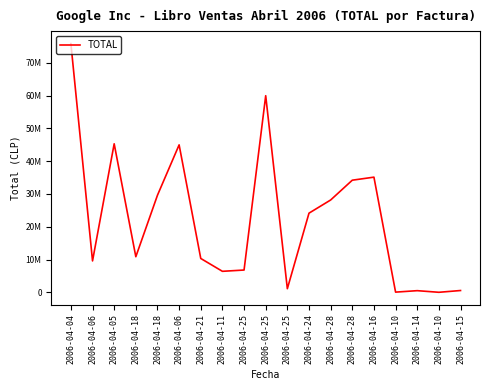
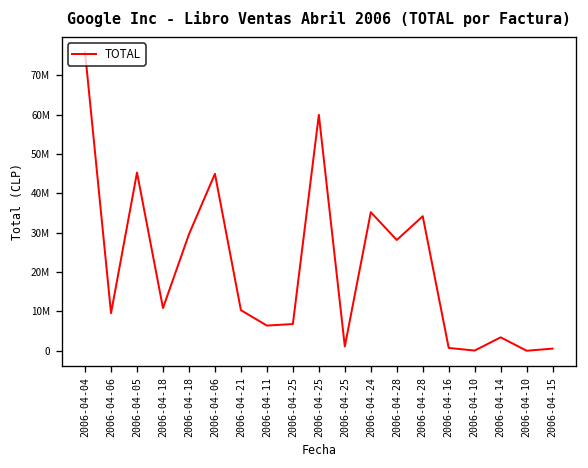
2006-04-24: 24000000 -> 35000000
2006-04-16: 35000000 -> 1000000
2006-04-14: 1000000 -> 3000000
